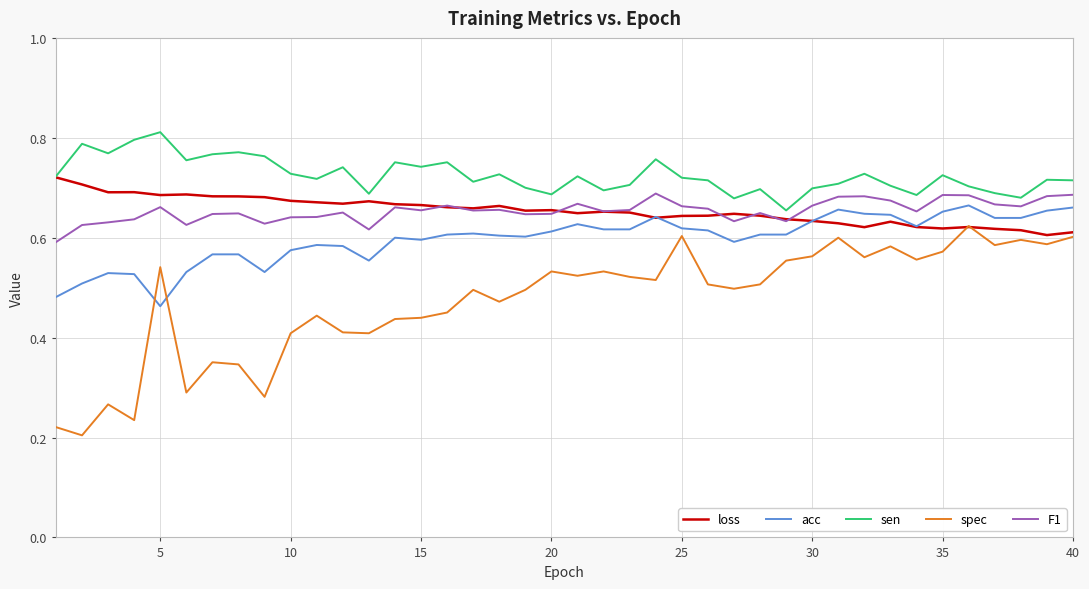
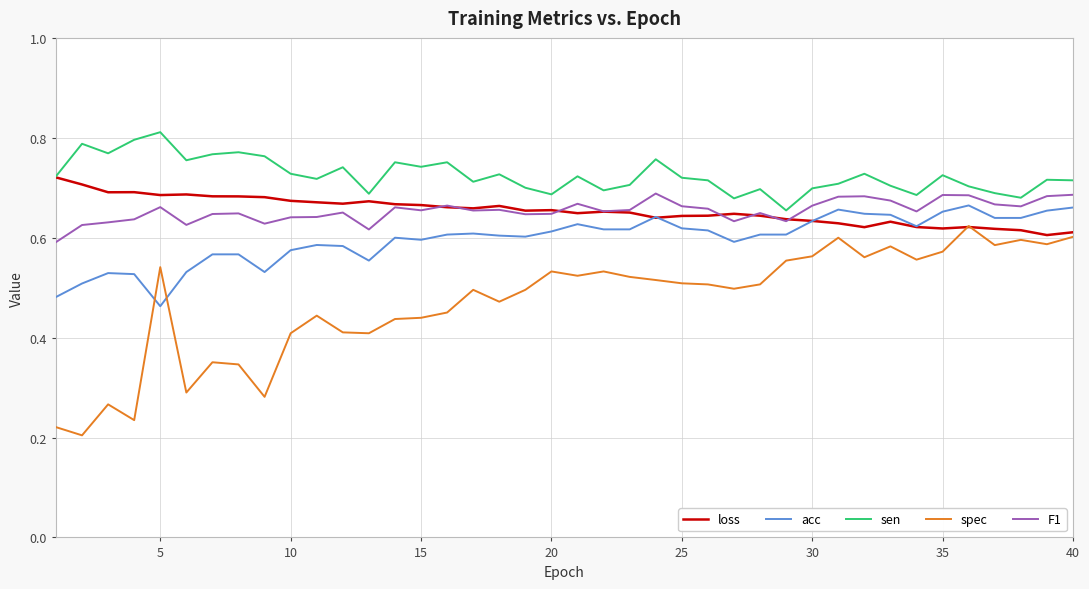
spec, 25: 0.60 -> 0.51
